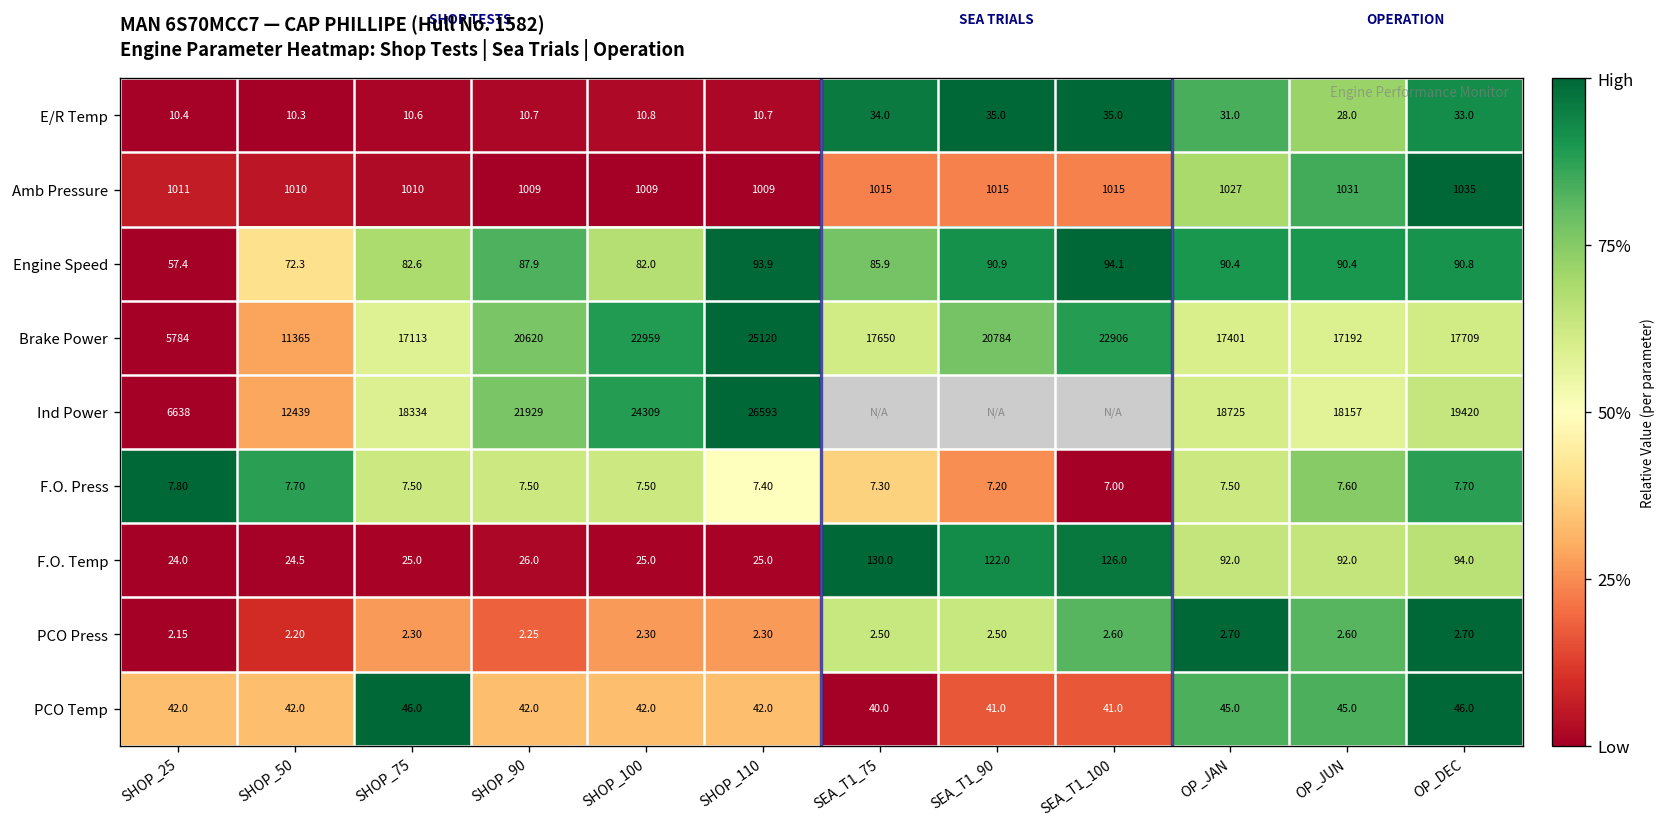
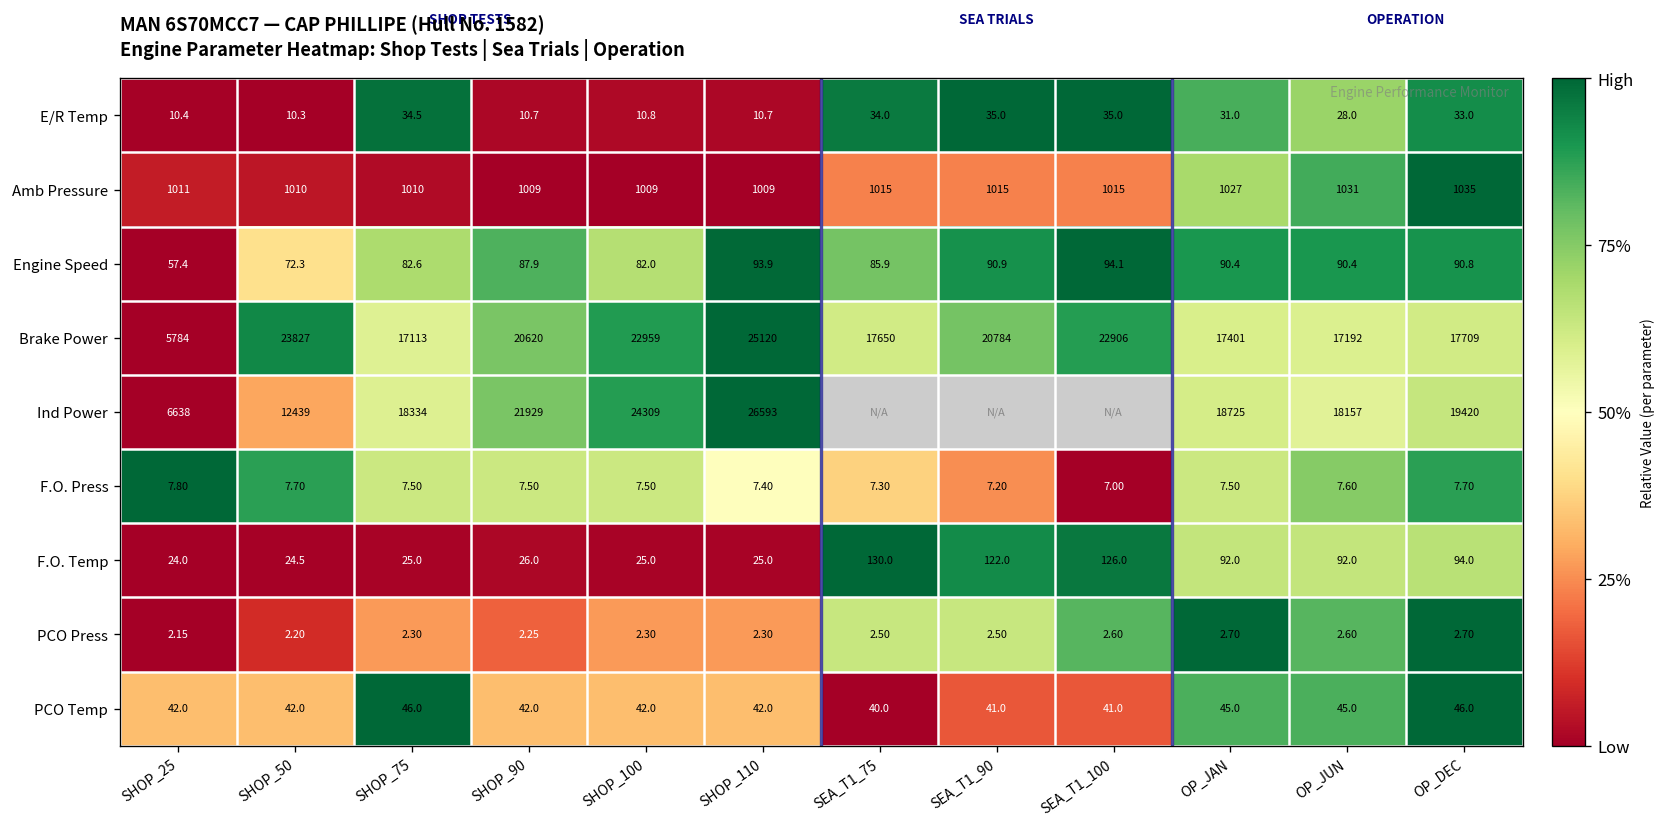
E/R Temp, SHOP_75: 10.6 -> 34.5
Brake Power, SHOP_50: 11365 -> 23827
